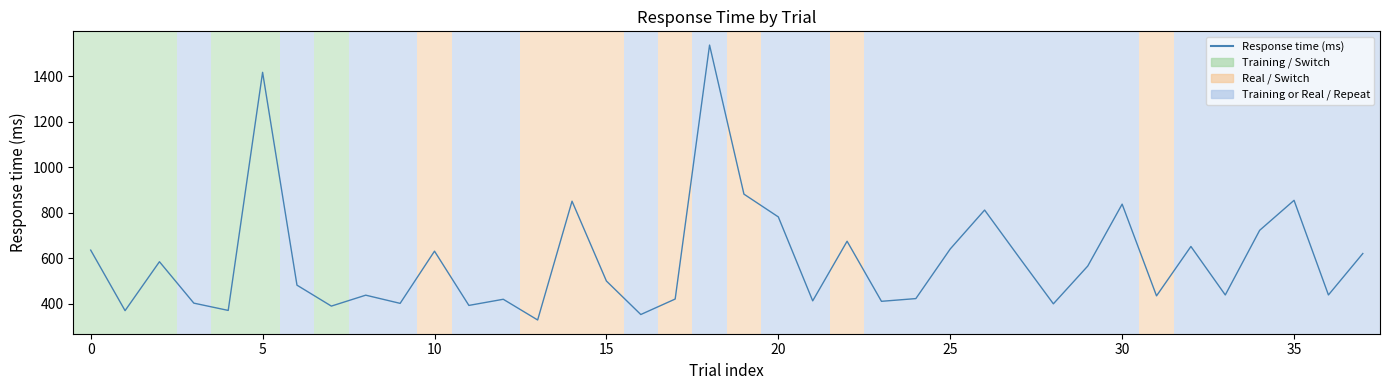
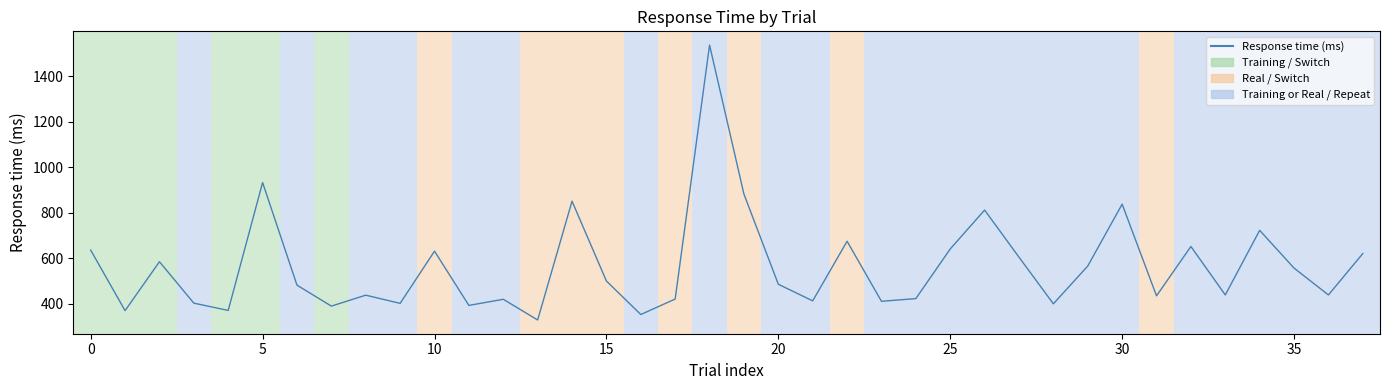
5: 1420 -> 930
20: 780 -> 490
35: 850 -> 560
